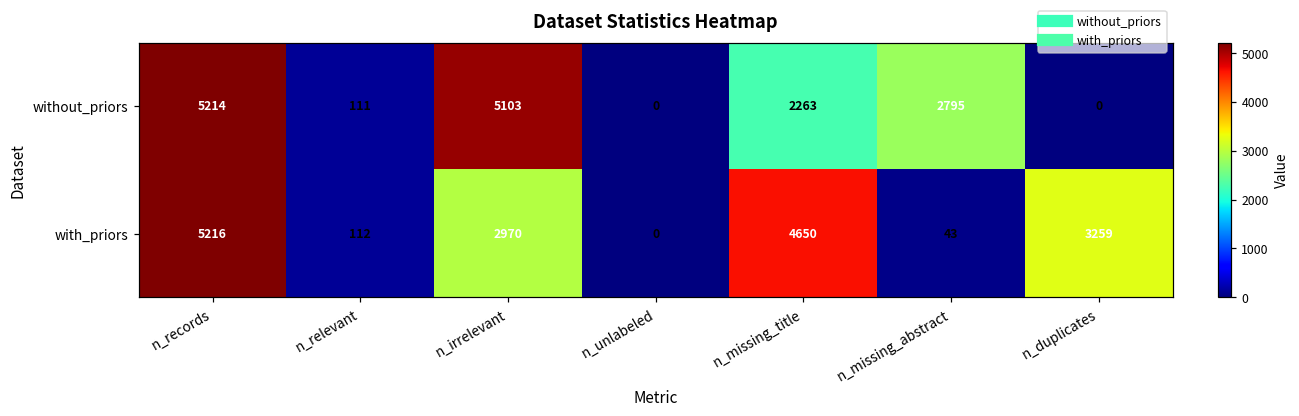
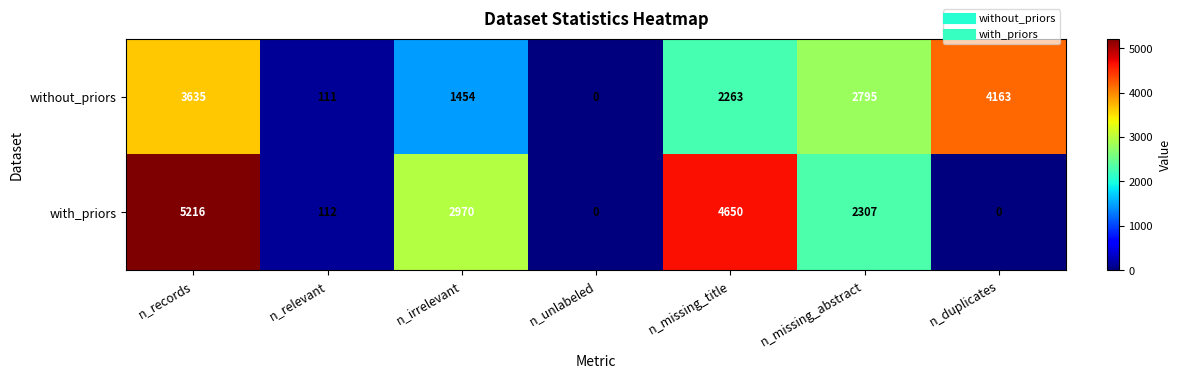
without_priors, n_records: 5214 -> 3635
without_priors, n_irrelevant: 5103 -> 1454
without_priors, n_duplicates: 0 -> 4163
with_priors, n_missing_abstract: 43 -> 2307
with_priors, n_duplicates: 3259 -> 0
